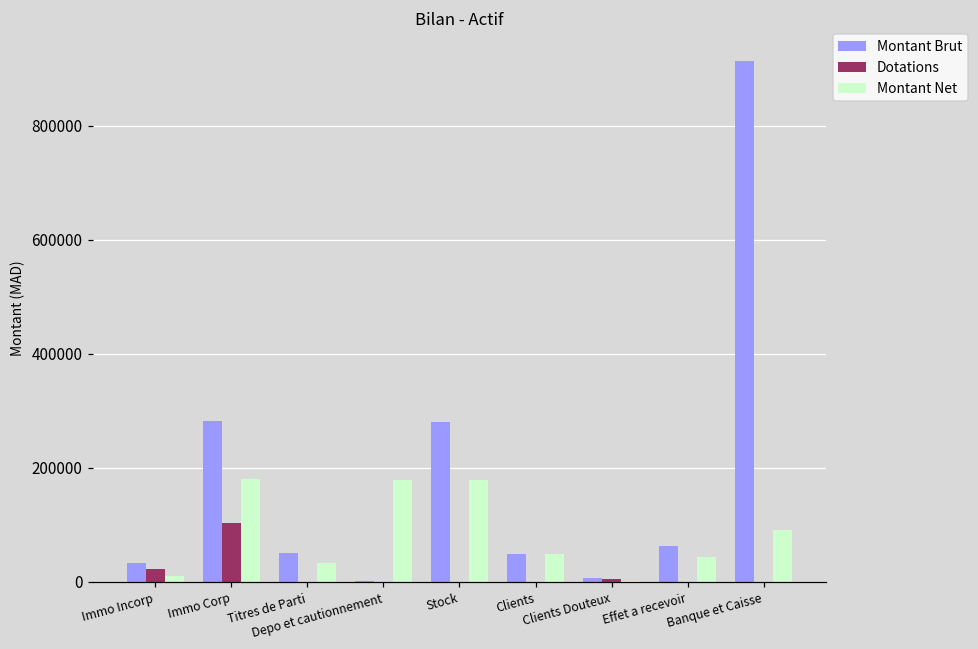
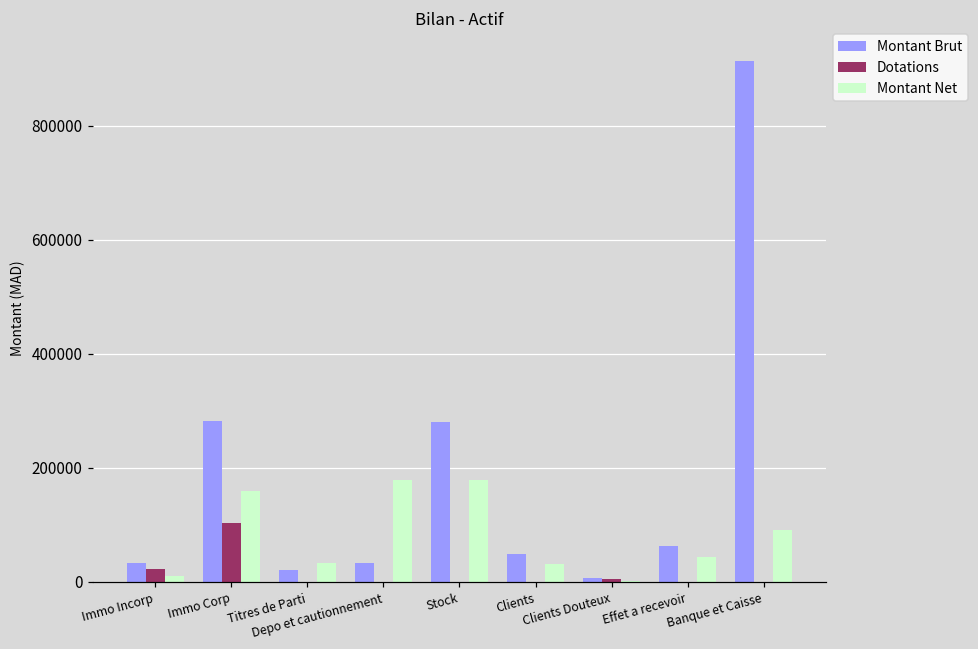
Montant Net, Immo Corp: 180000 -> 160000
Montant Brut, Titres de Parti: 50000 -> 20000
Montant Brut, Depo et cautionnement: 0 -> 30000
Montant Net, Clients: 50000 -> 30000
